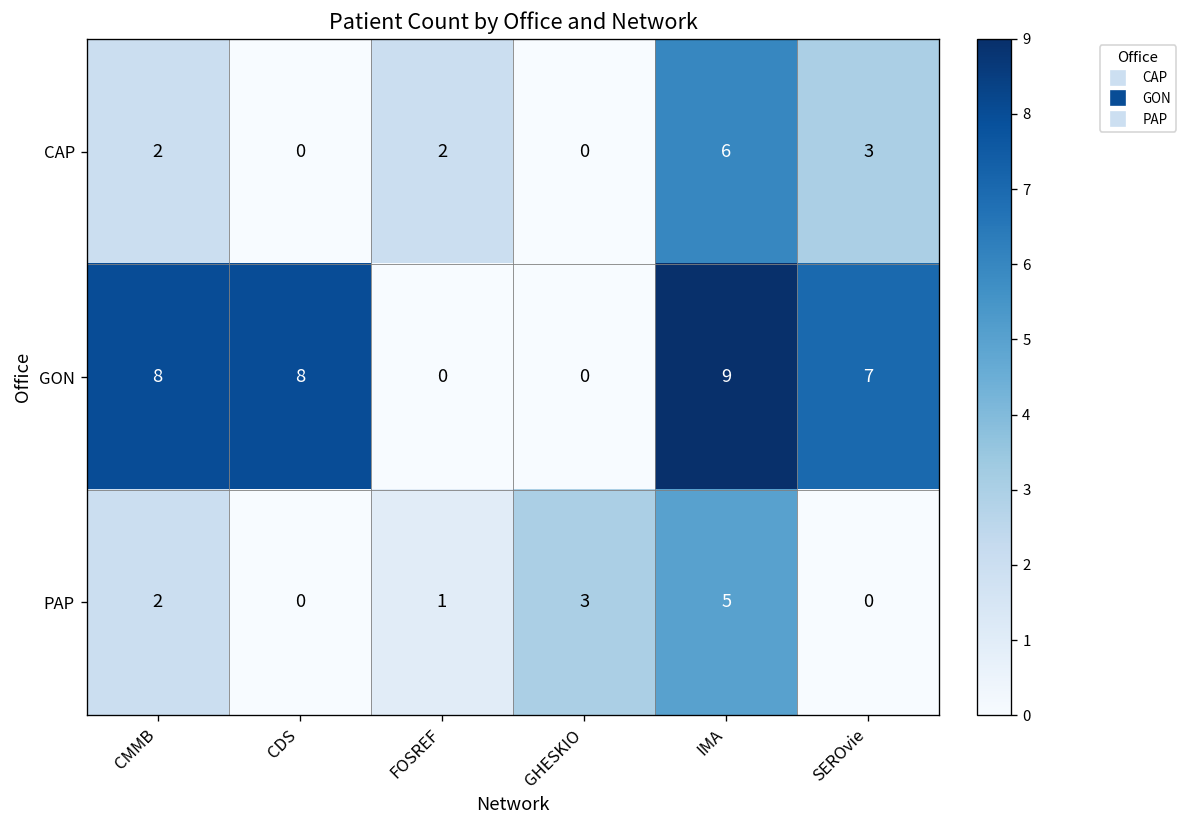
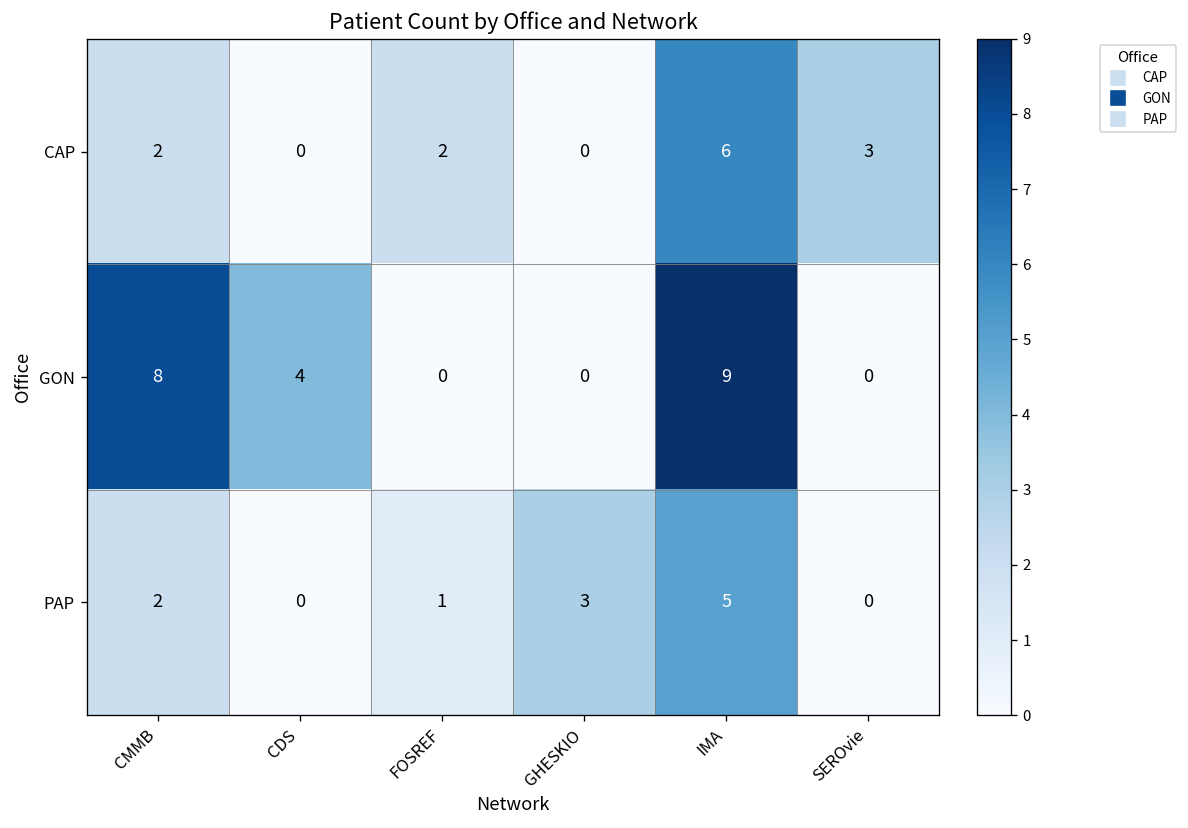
GON, CDS: 8 -> 4
GON, SEROvie: 7 -> 0
